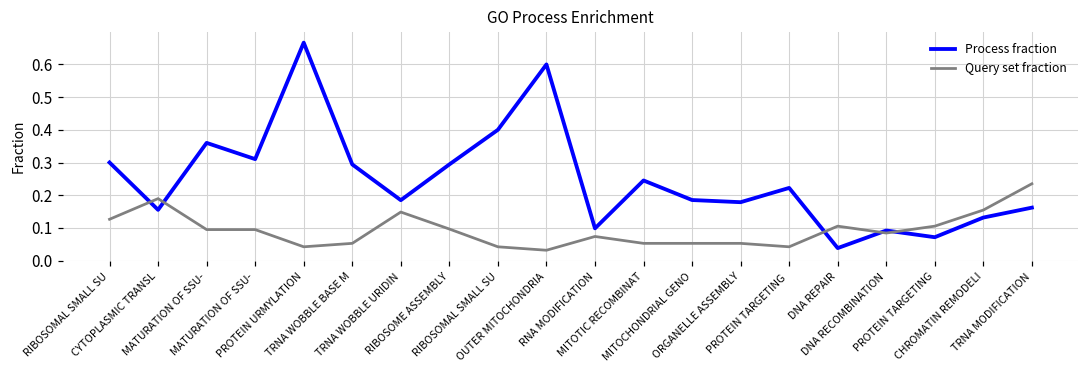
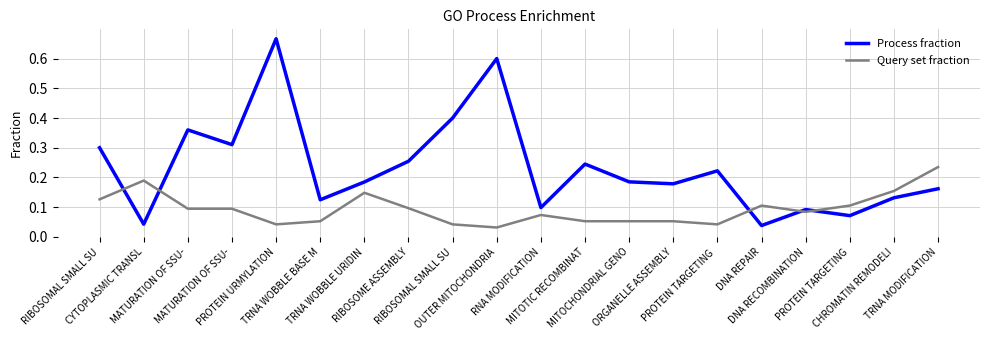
Process fraction, CYTOPLASMIC TRANSL: 0.16 -> 0.04
Process fraction, TRNA WOBBLE BASE M: 0.29 -> 0.12
Process fraction, RIBOSOME ASSEMBLY: 0.29 -> 0.25
